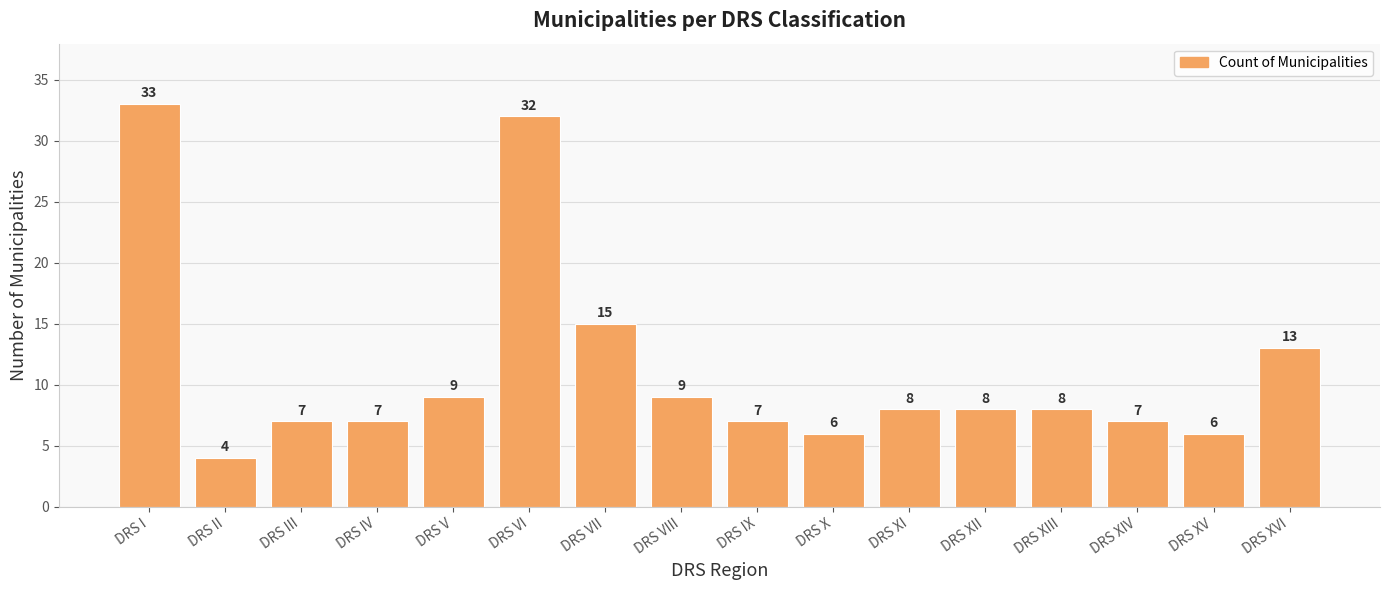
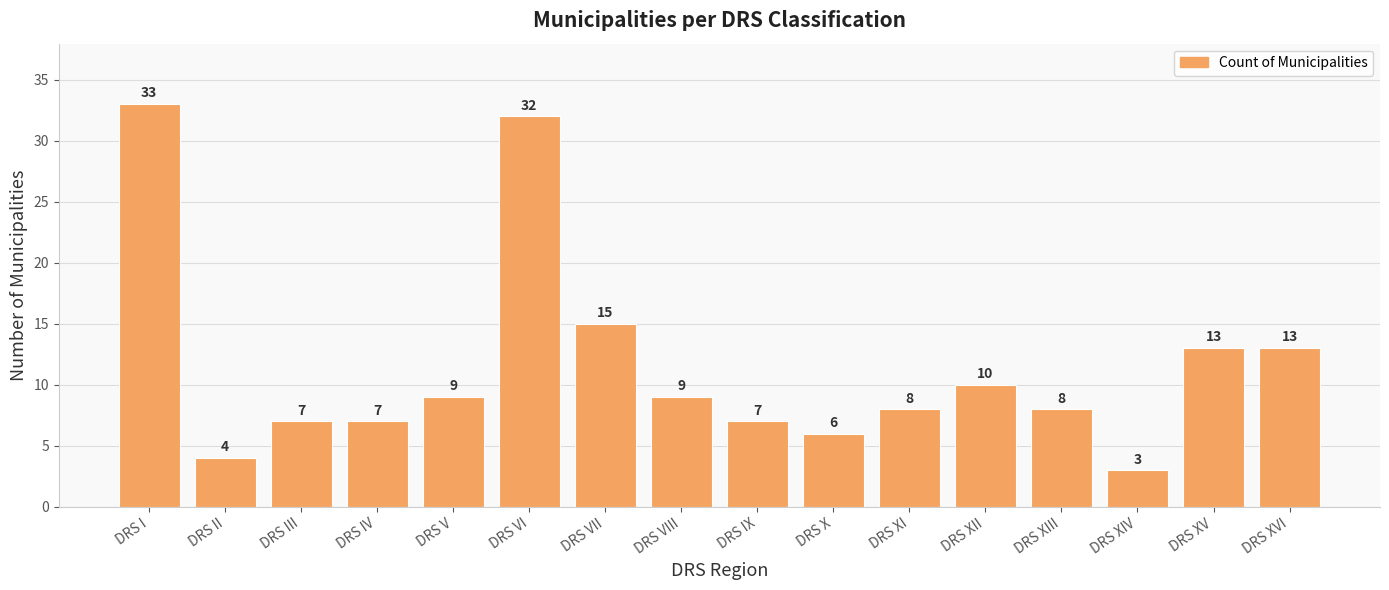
DRS XII: 8 -> 10
DRS XIV: 7 -> 3
DRS XV: 6 -> 13
